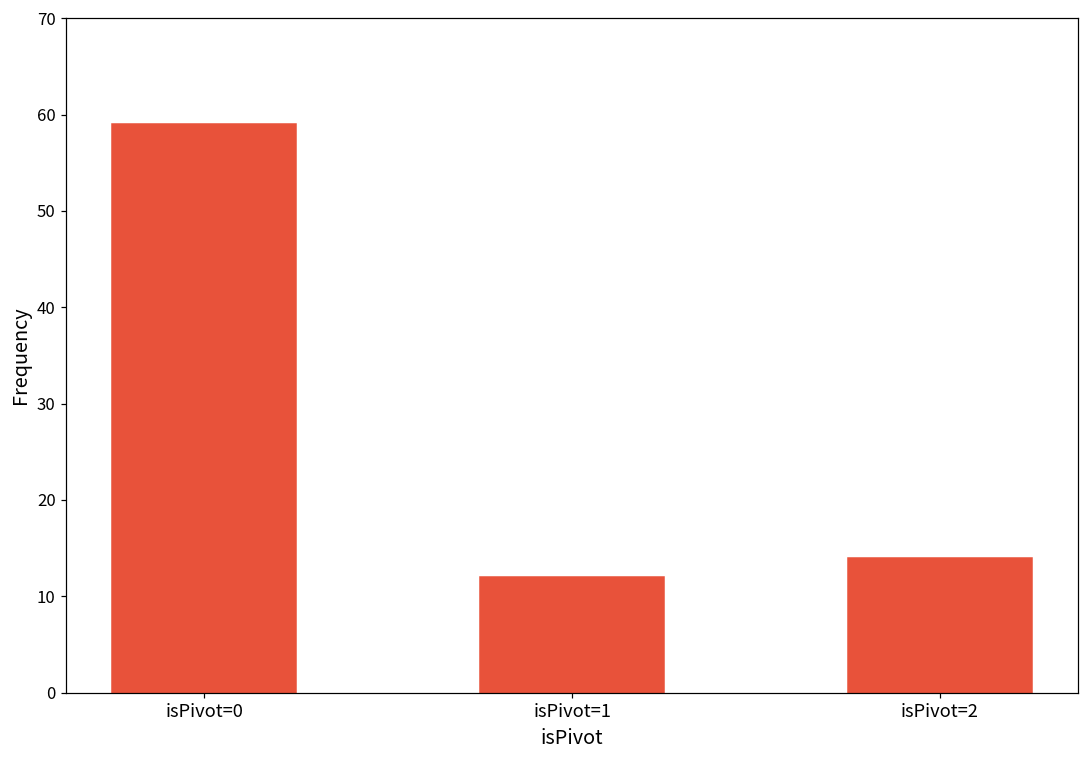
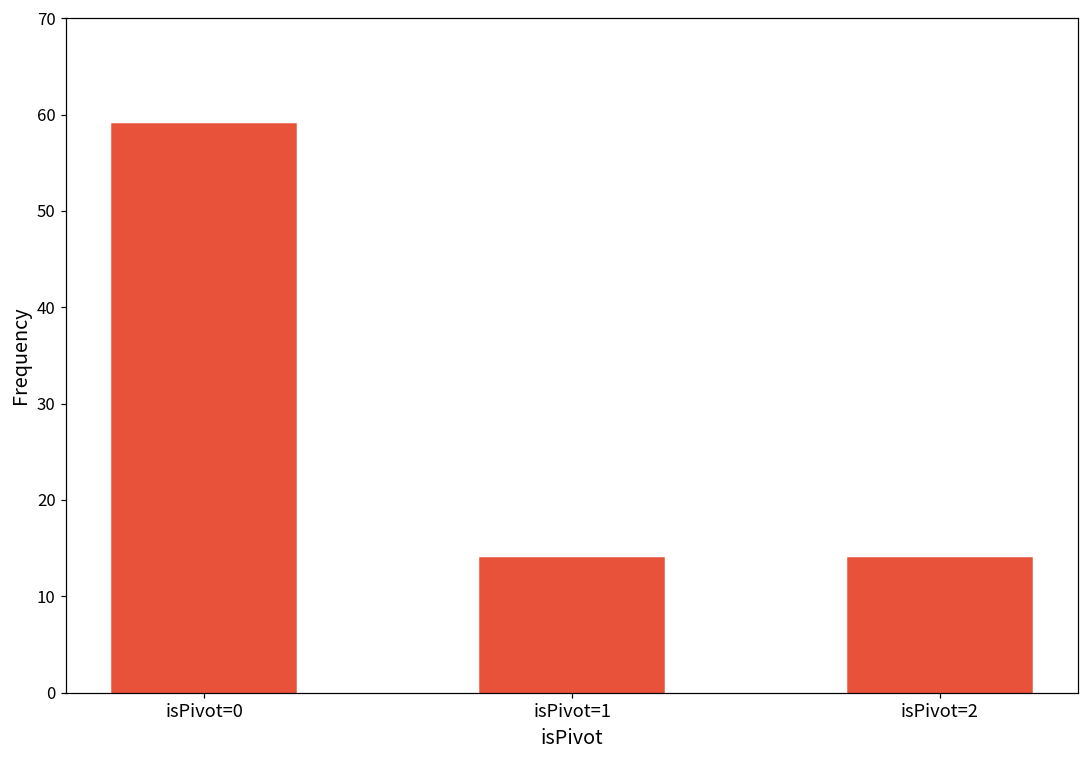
isPivot=1: 12 -> 14
